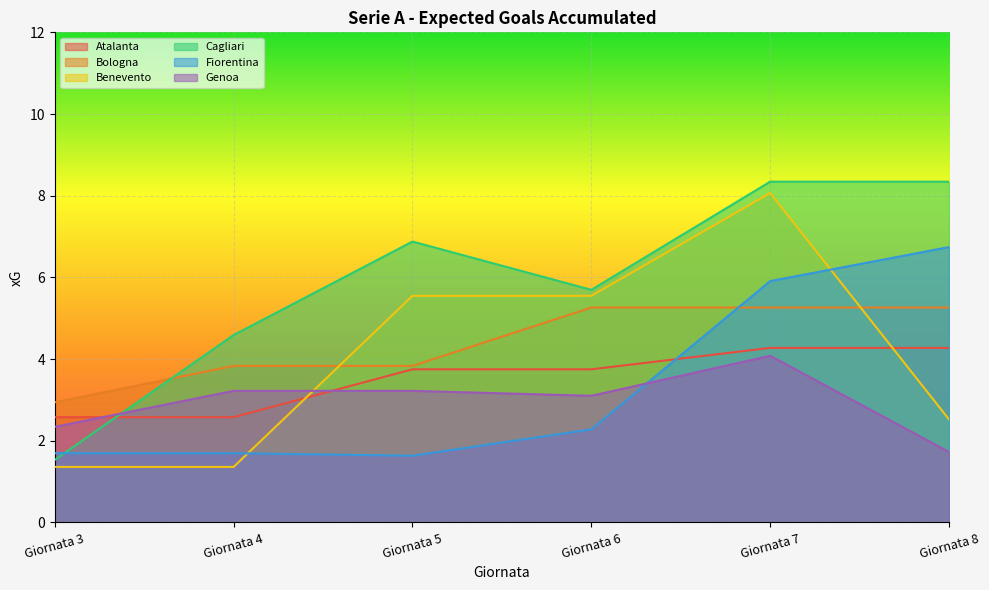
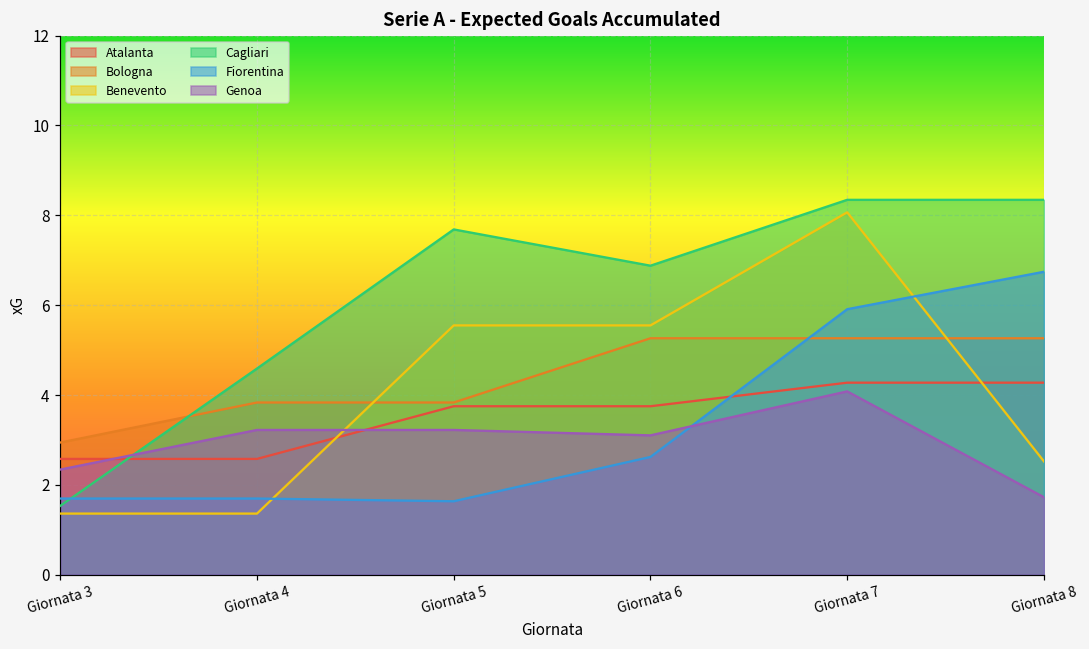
Cagliari, Giornata 5: 6.9 -> 7.7
Cagliari, Giornata 6: 5.7 -> 6.9
Fiorentina, Giornata 6: 2.3 -> 2.6
